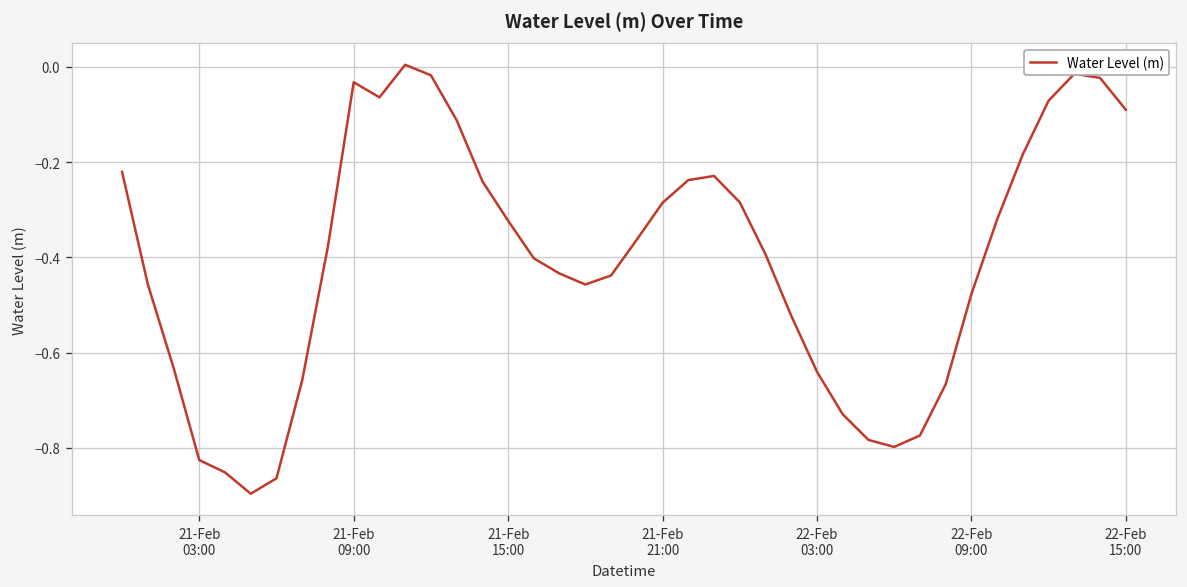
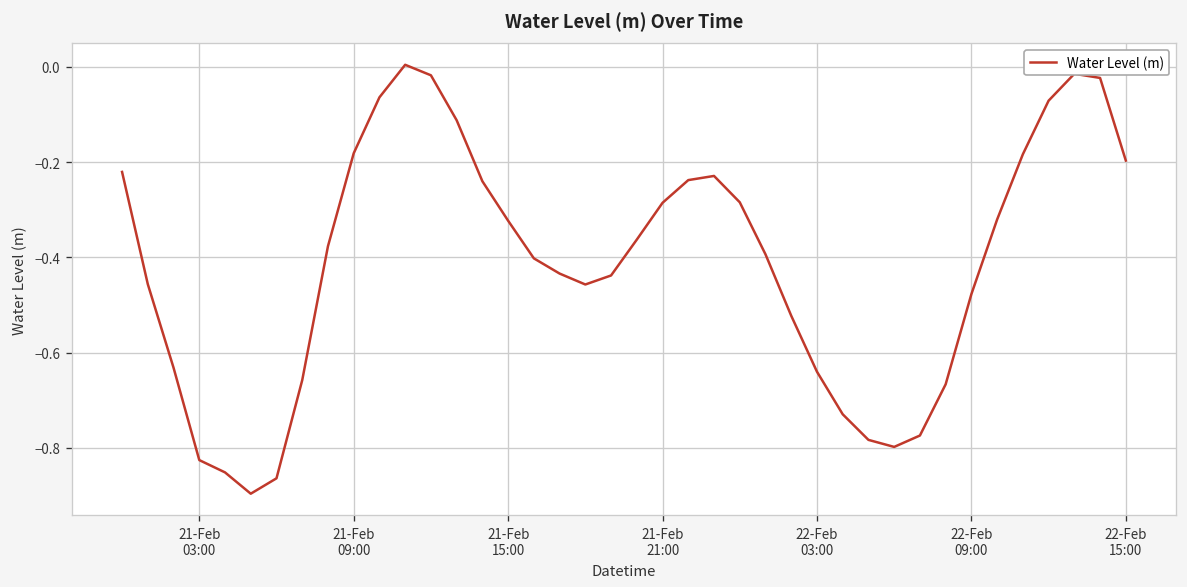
21-Feb 09:00: -0.03 -> -0.18
22-Feb 15:00: -0.09 -> -0.20
